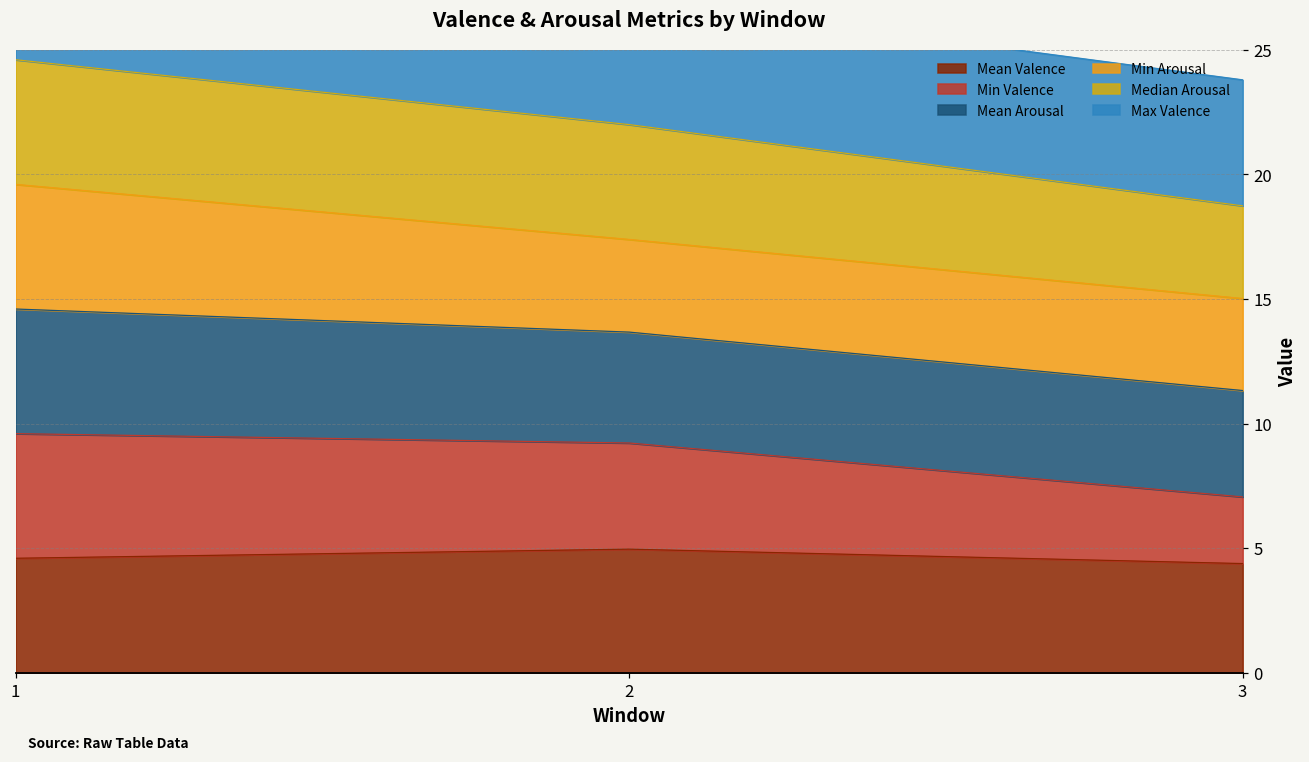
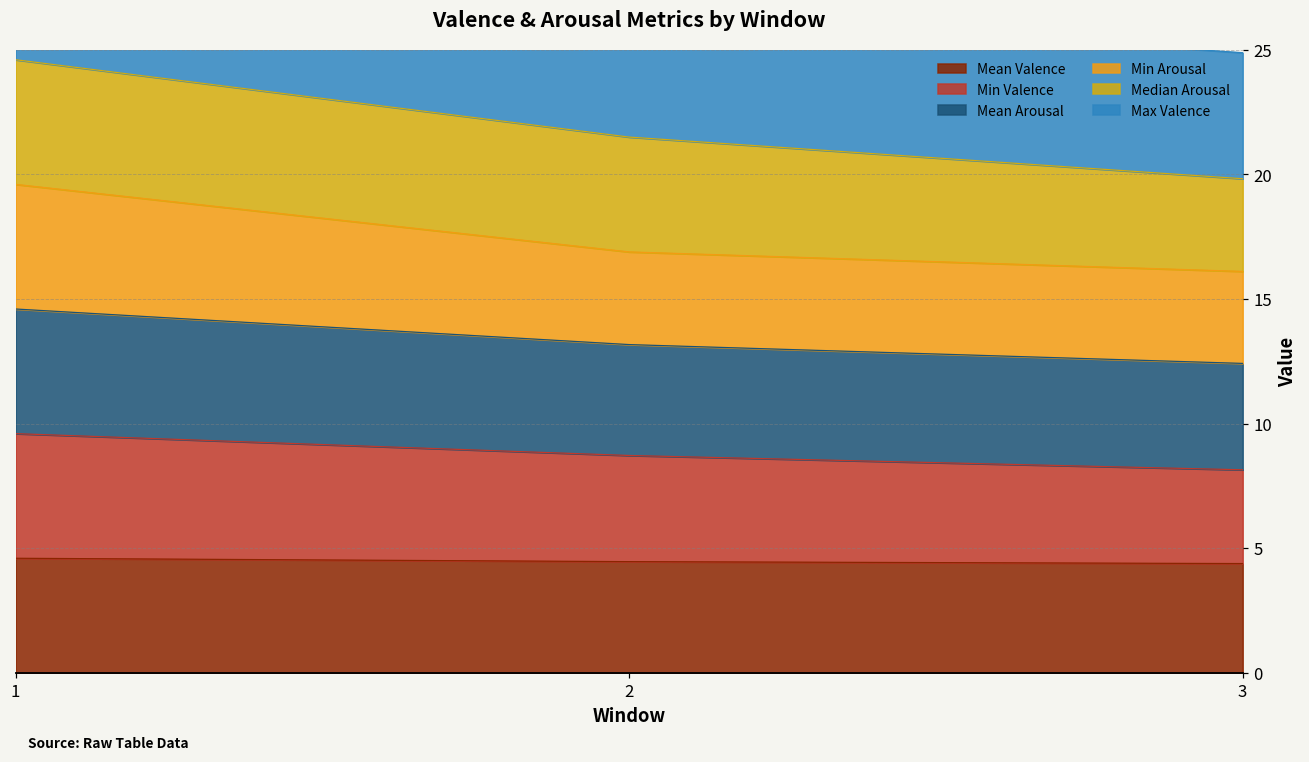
Mean Valence, 2: 5.0 -> 4.5
Min Valence, 3: 2.7 -> 3.8
